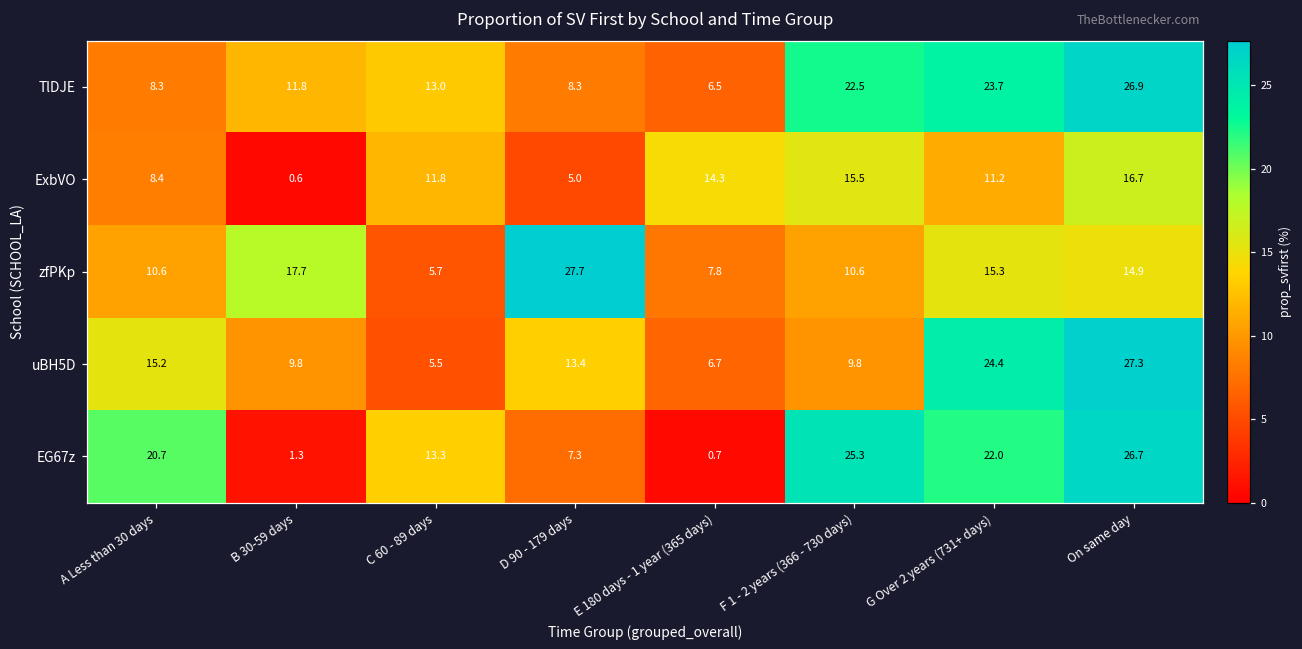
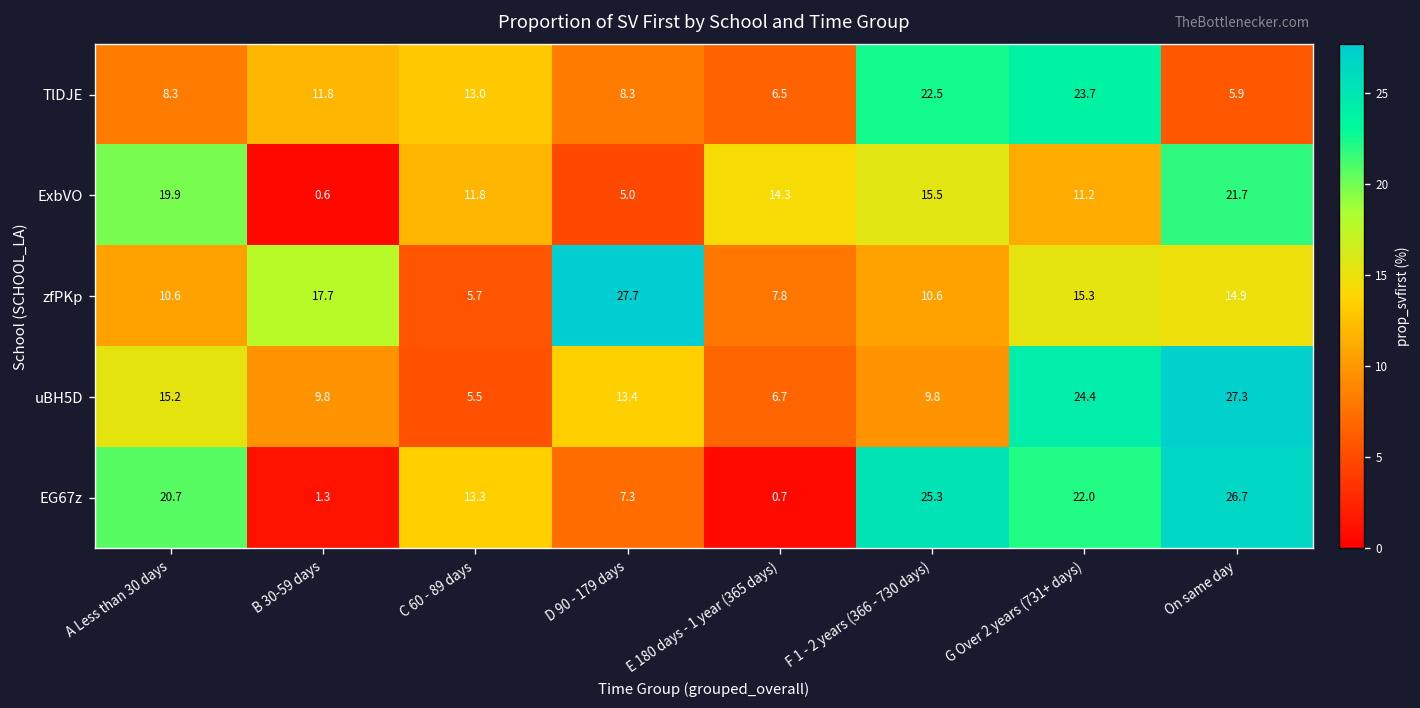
TlDJE, On same day: 26.9 -> 5.9
ExbVO, A Less than 30 days: 8.4 -> 19.9
ExbVO, On same day: 16.7 -> 21.7
